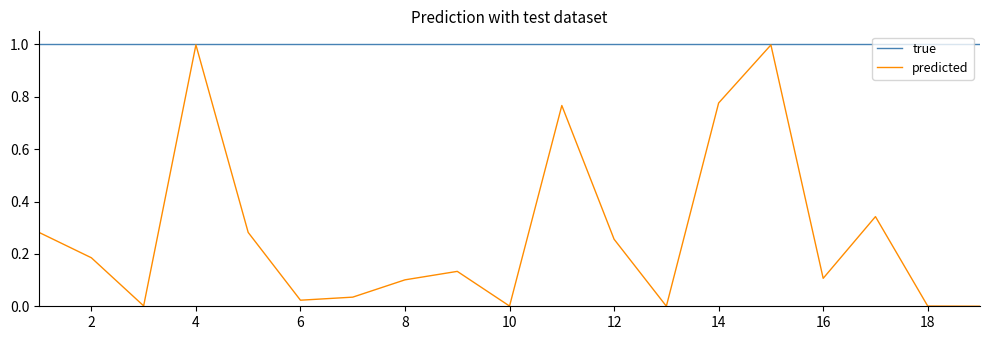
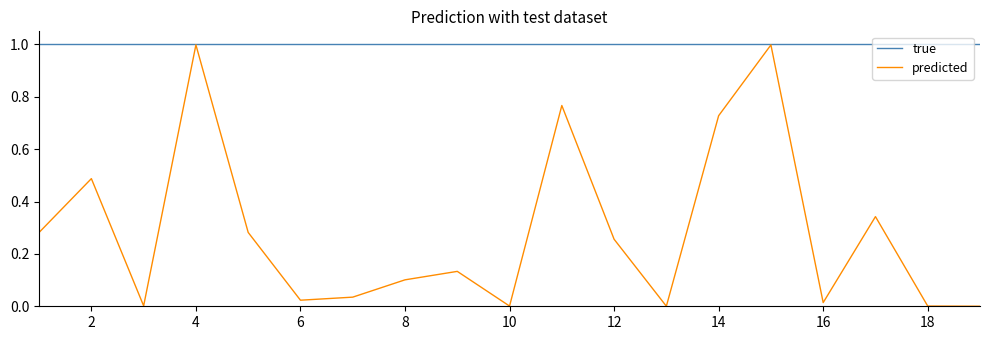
predicted, 2: 0.19 -> 0.49
predicted, 14: 0.78 -> 0.73
predicted, 16: 0.11 -> 0.01
